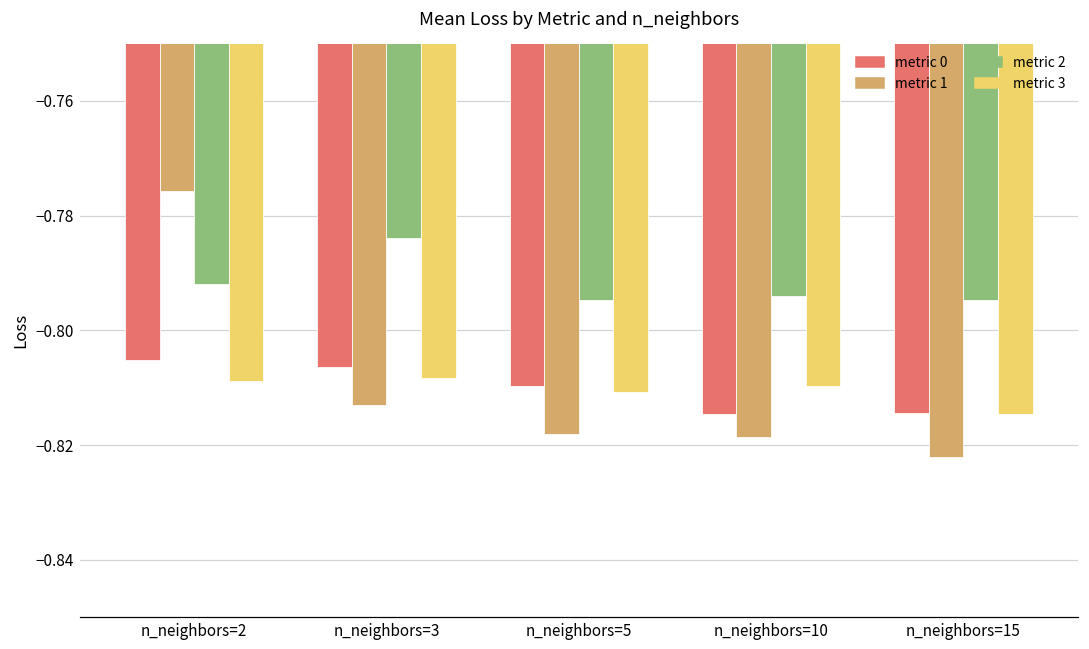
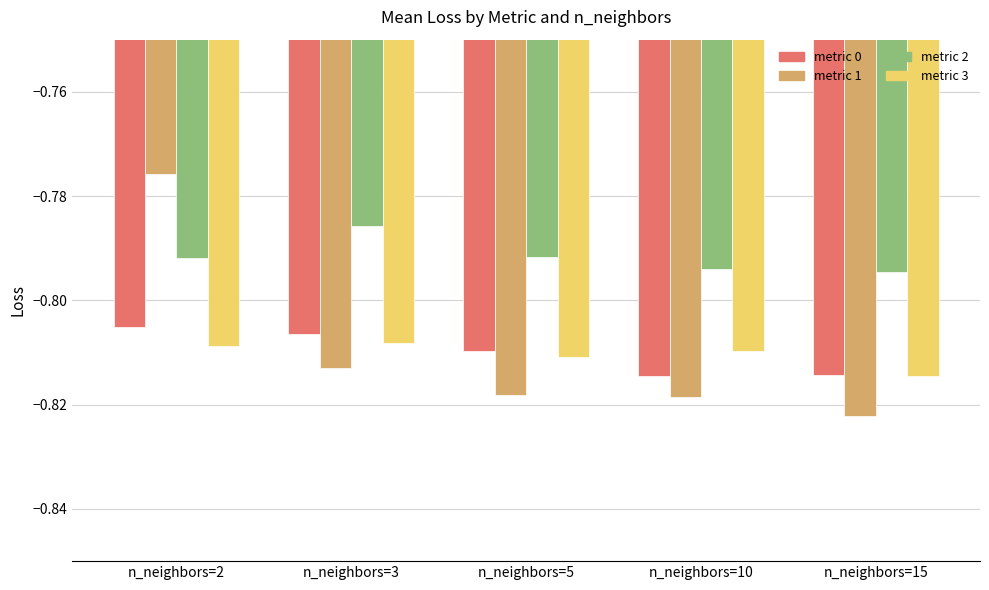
metric 2, n_neighbors=3: -0.784 -> -0.786
metric 2, n_neighbors=5: -0.795 -> -0.792
